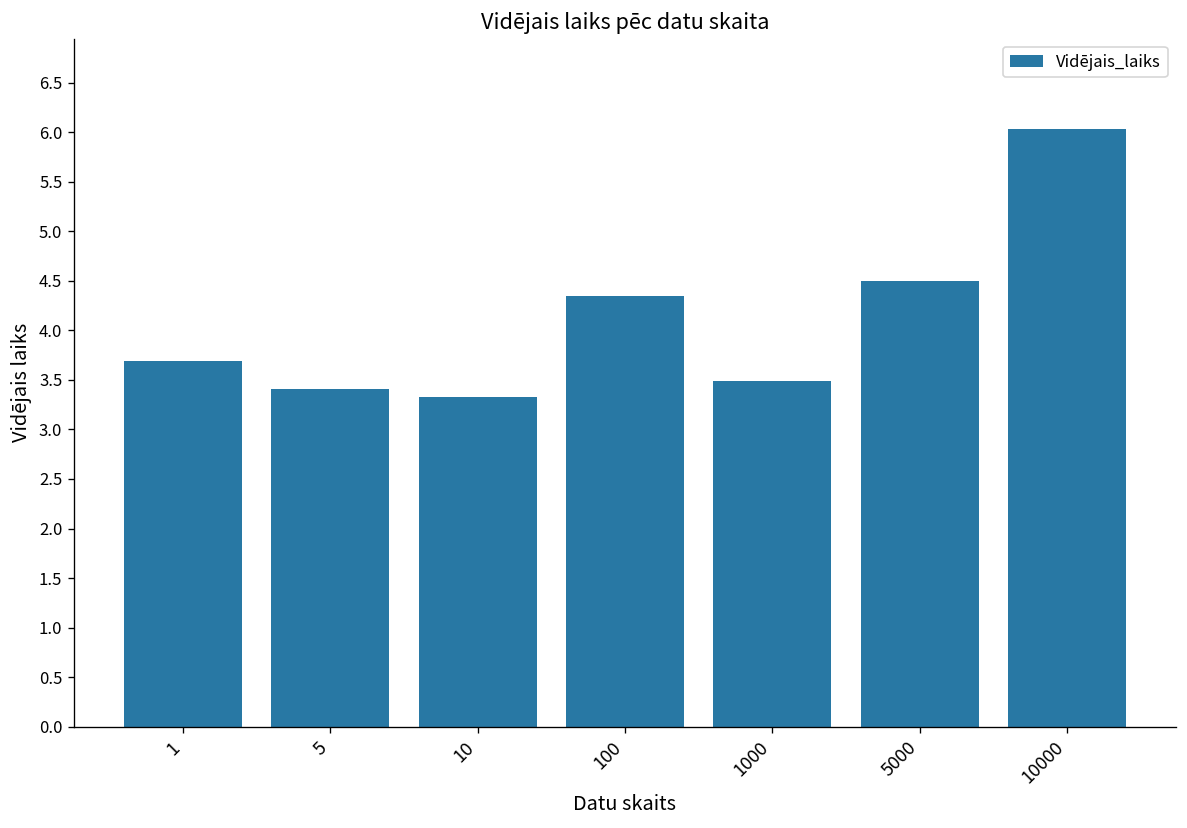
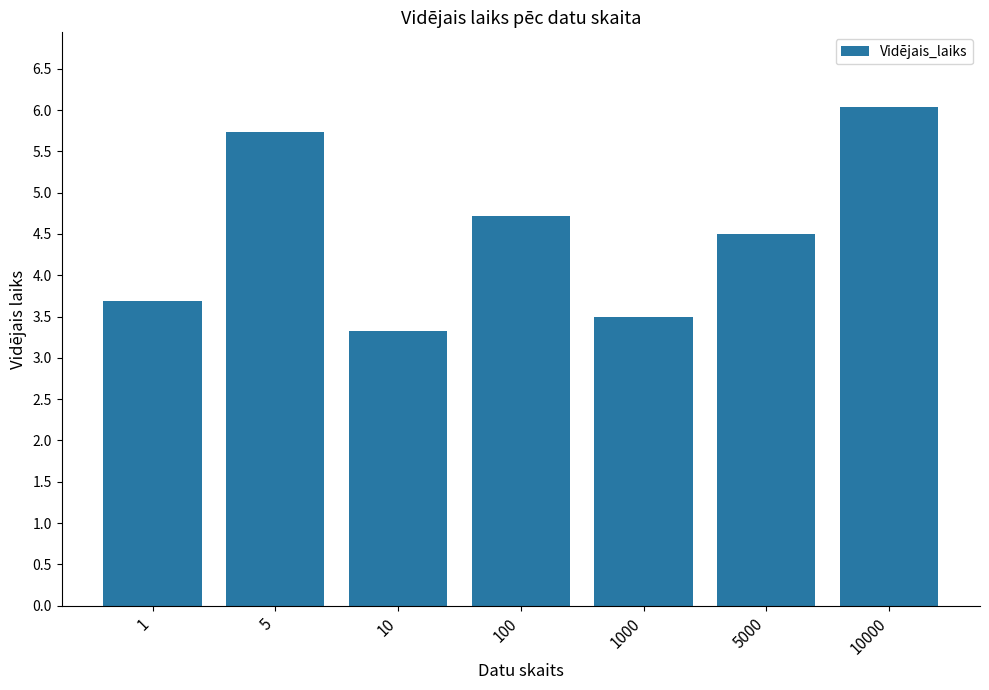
5: 3.4 -> 5.7
100: 4.3 -> 4.7
